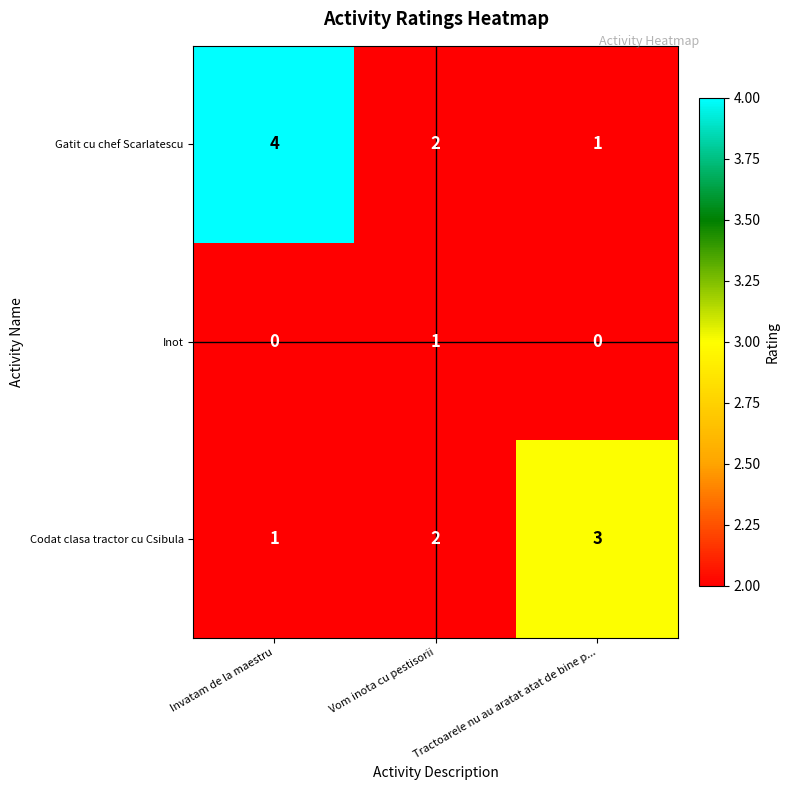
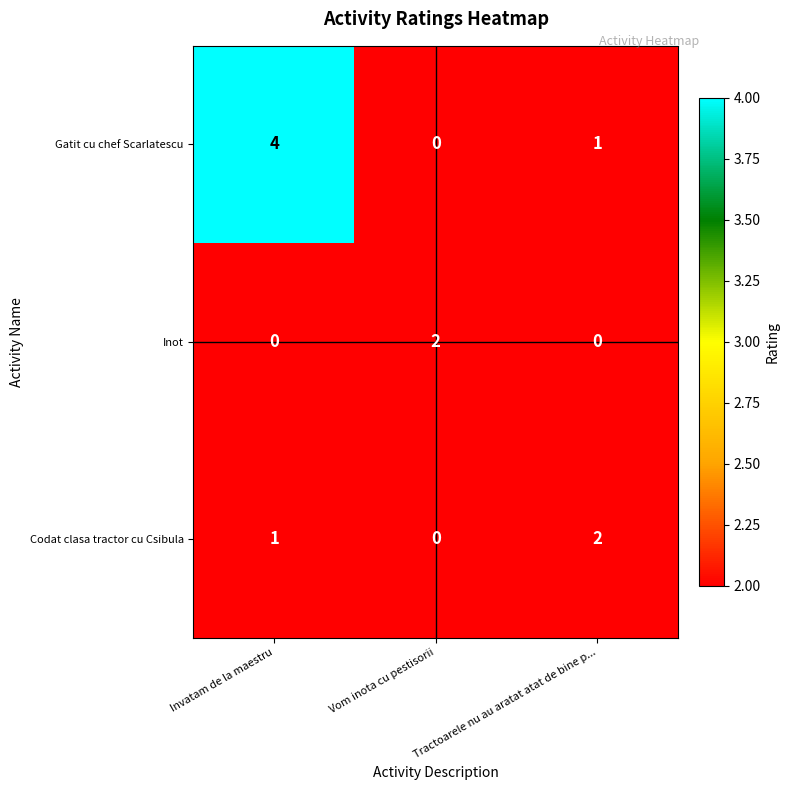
Gatit cu chef Scarlatescu, Vom inota cu pestisorii: 2 -> 0
Inot, Vom inota cu pestisorii: 1 -> 2
Codat clasa tractor cu Csibula, Vom inota cu pestisorii: 2 -> 0
Codat clasa tractor cu Csibula, Tractoarele nu au aratat atat de bine p...: 3 -> 2
